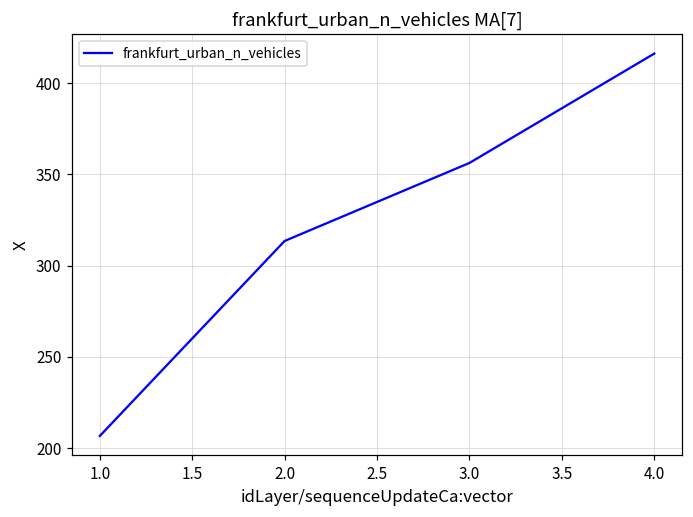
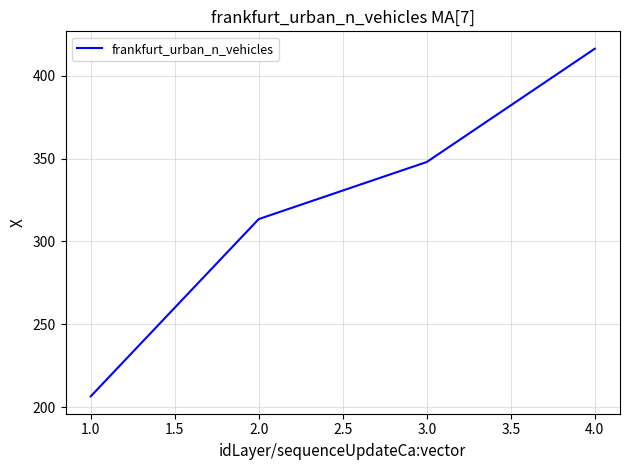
3.0: 356 -> 348
